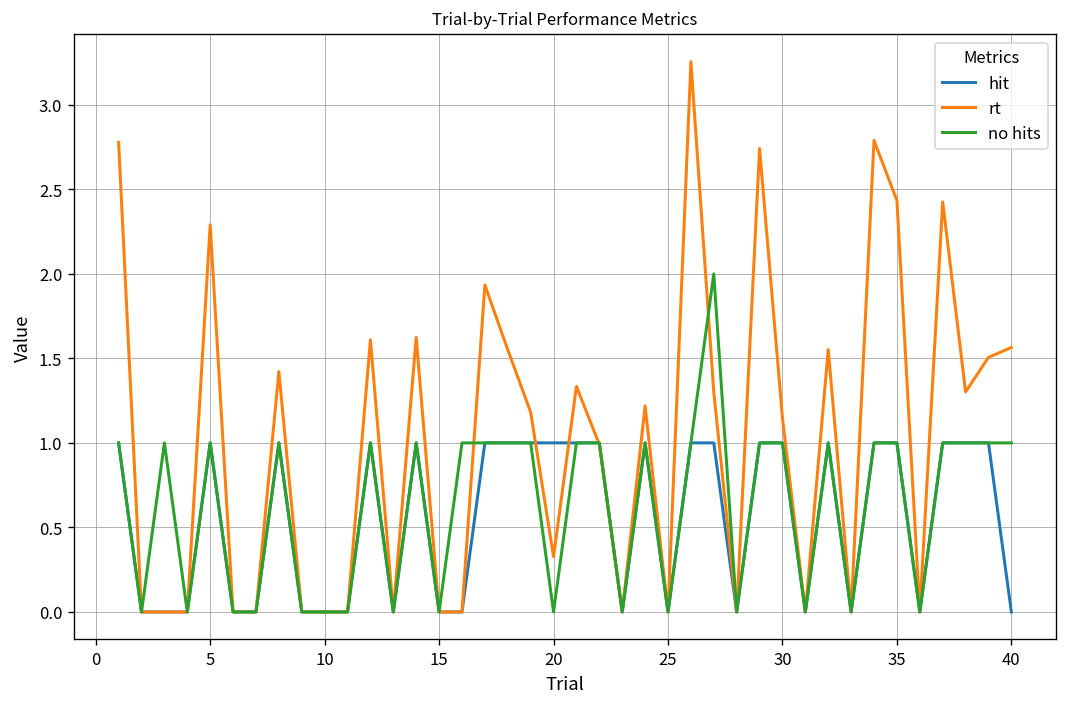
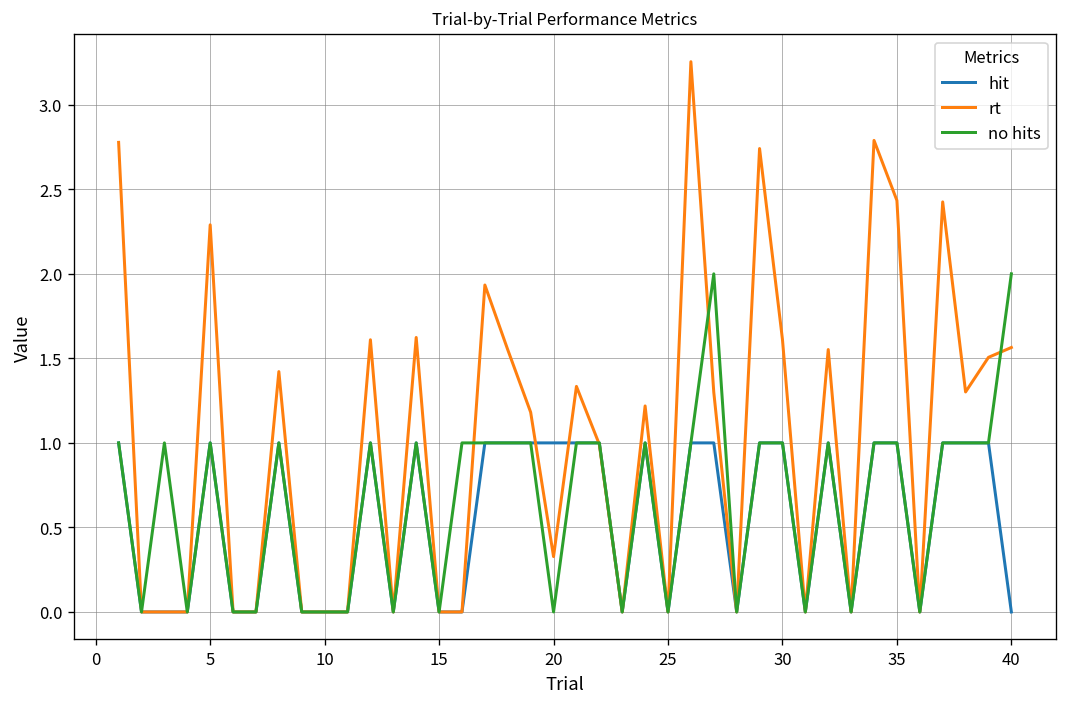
rt, 30: 1.15 -> 1.61
no hits, 40: 1 -> 2
